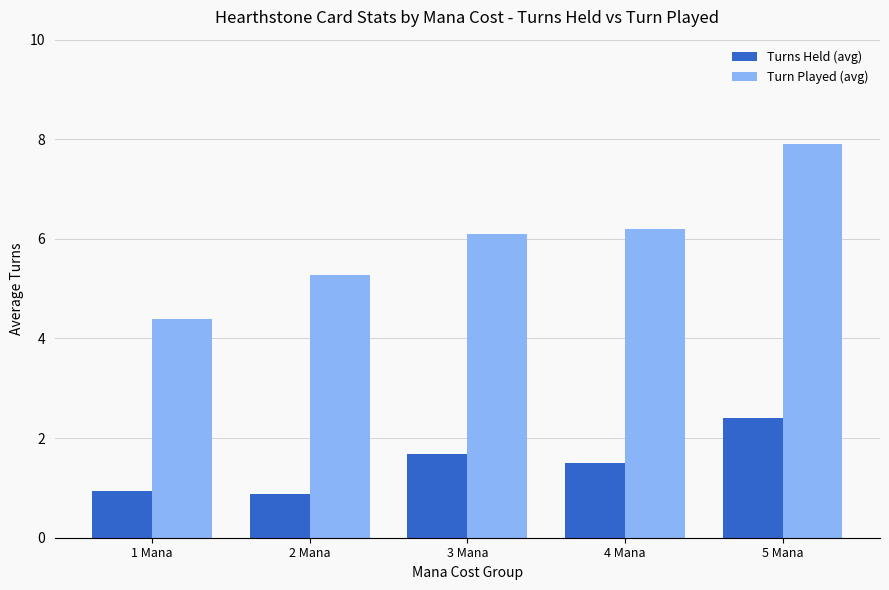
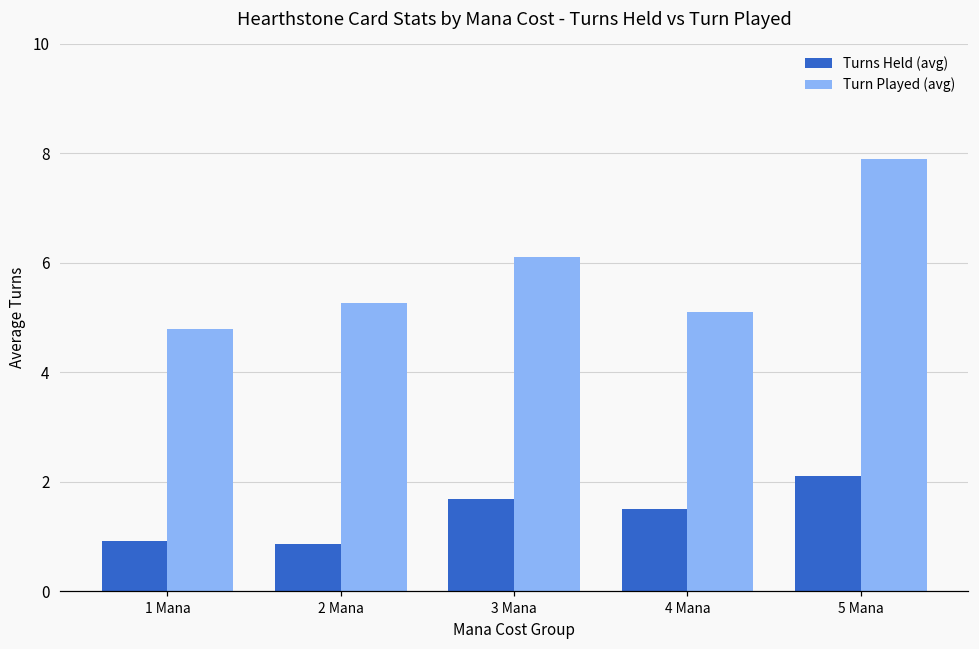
Turn Played (avg), 1 Mana: 4.4 -> 4.8
Turn Played (avg), 4 Mana: 6.2 -> 5.1
Turns Held (avg), 5 Mana: 2.4 -> 2.1
